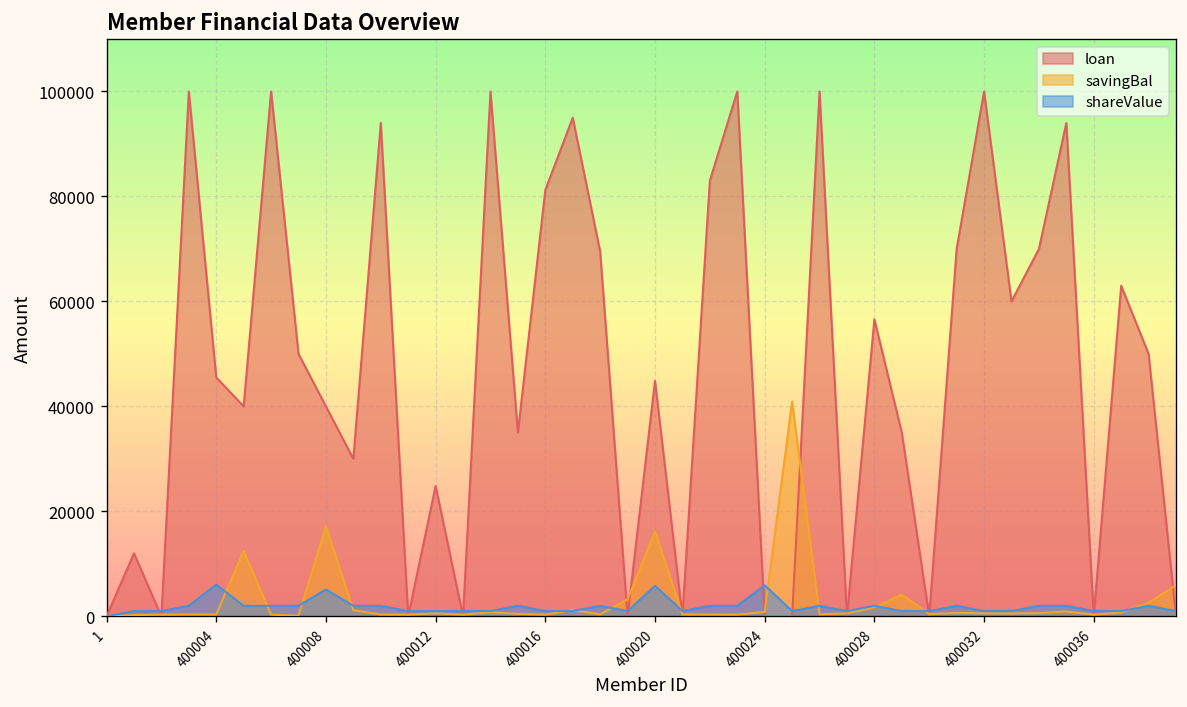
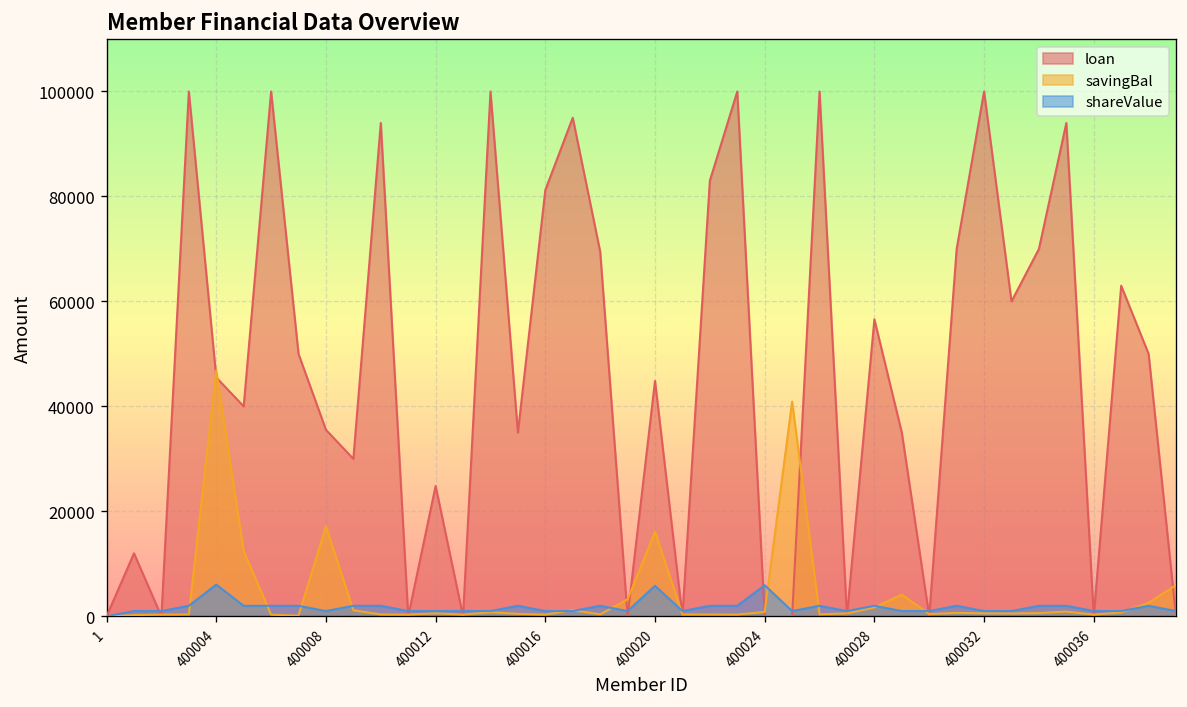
savingBal, 400004: 0 -> 47000
loan, 400008: 40000 -> 36000
shareValue, 400008: 5000 -> 1000
